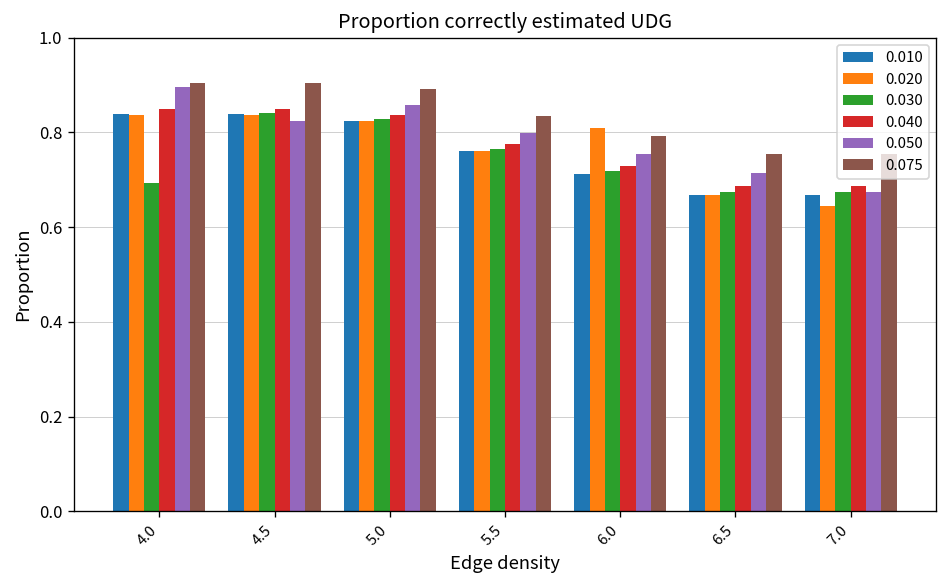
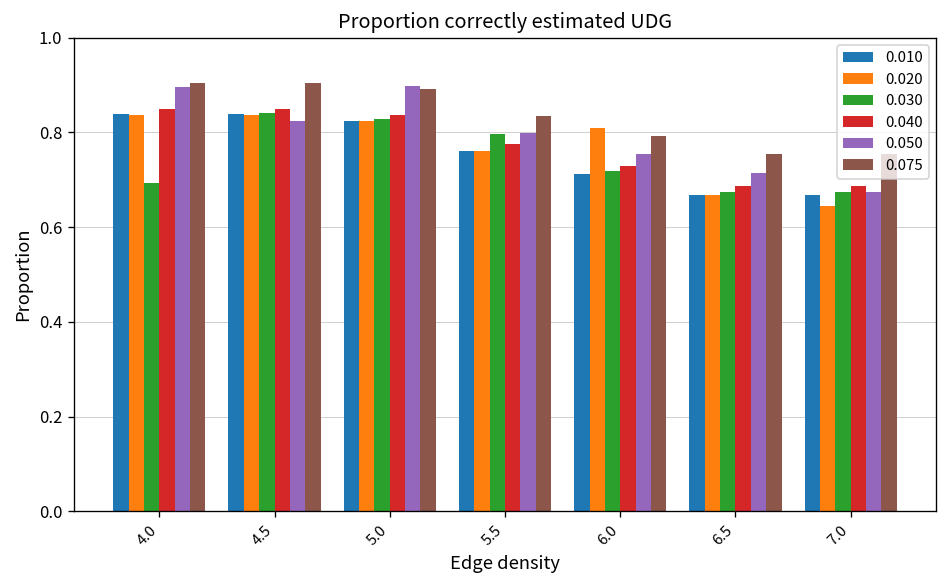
0.050, 5.0: 0.86 -> 0.90
0.030, 5.5: 0.76 -> 0.80
